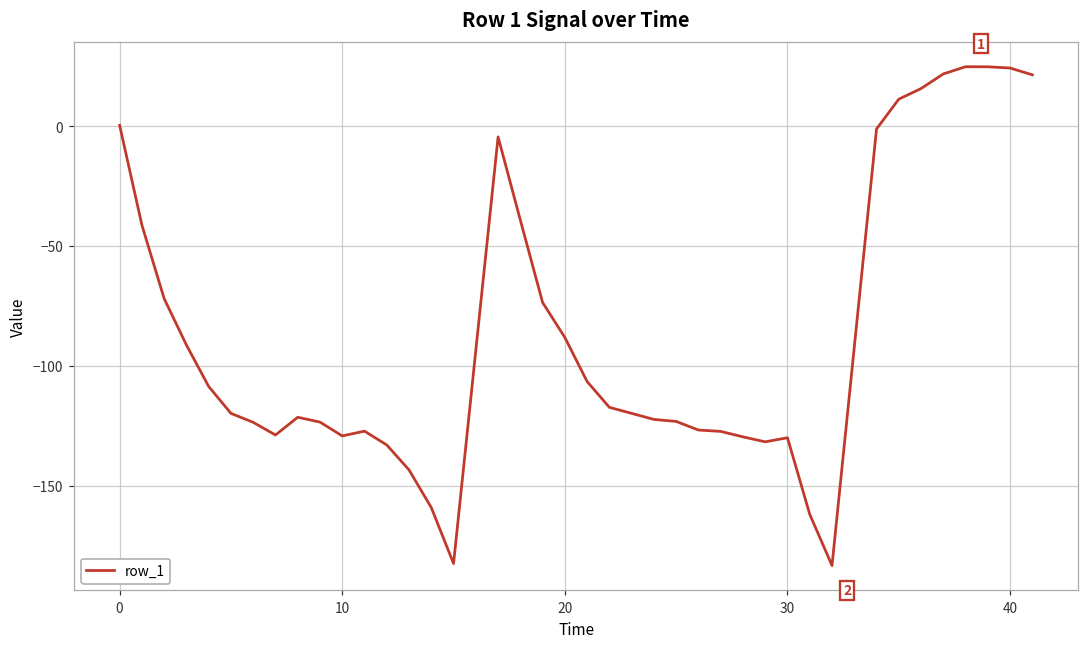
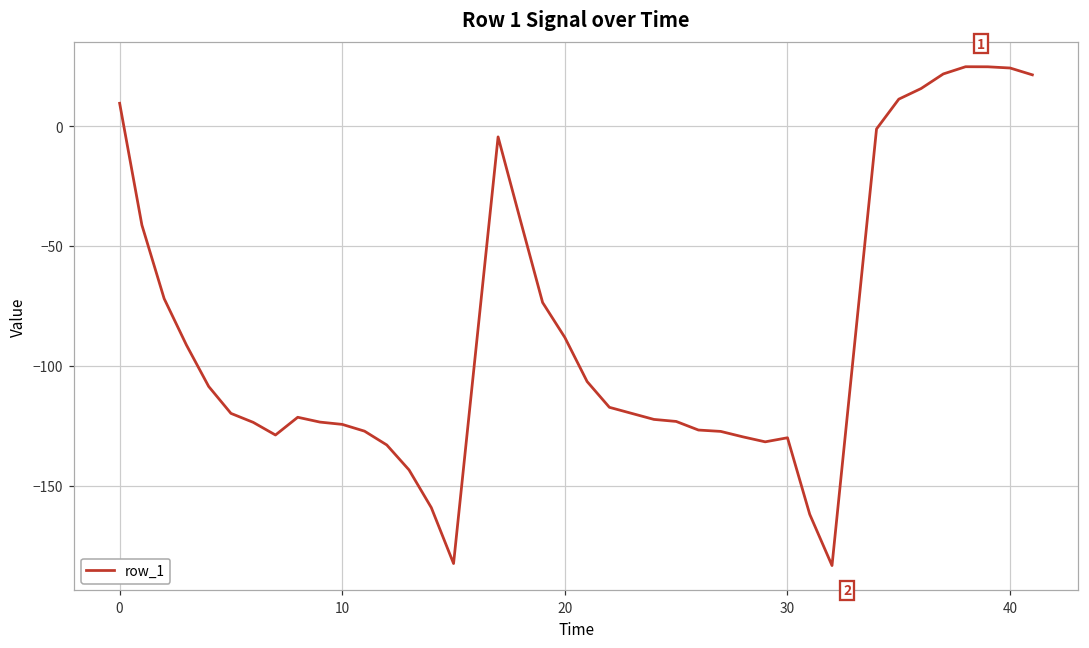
0: 0 -> 10
10: -129 -> -124
